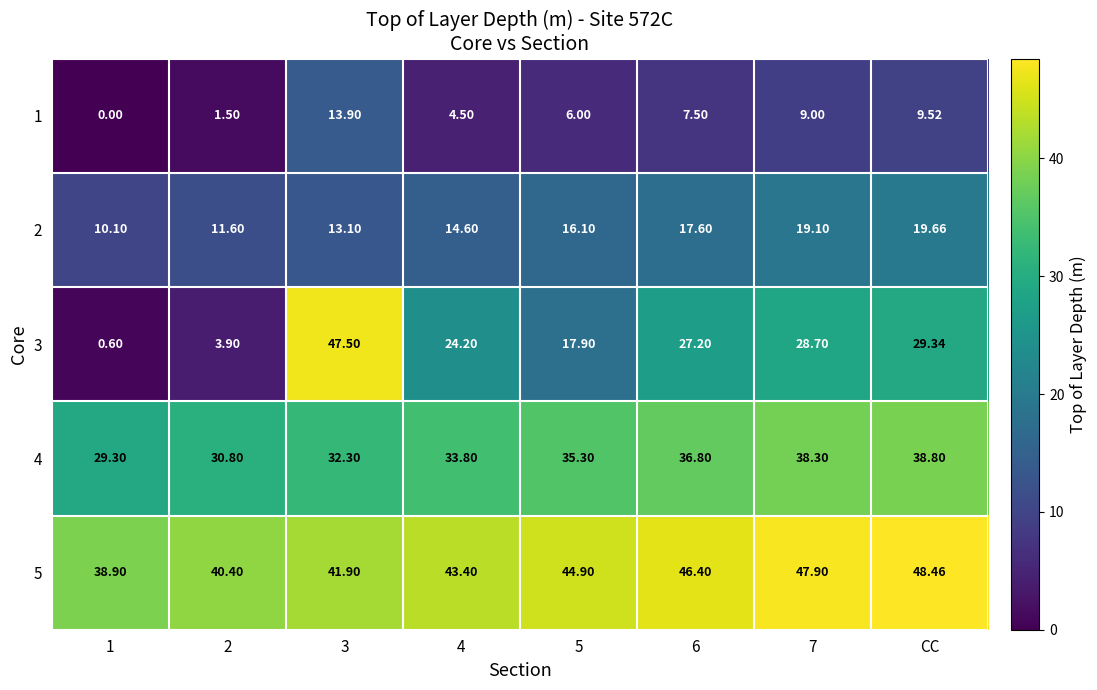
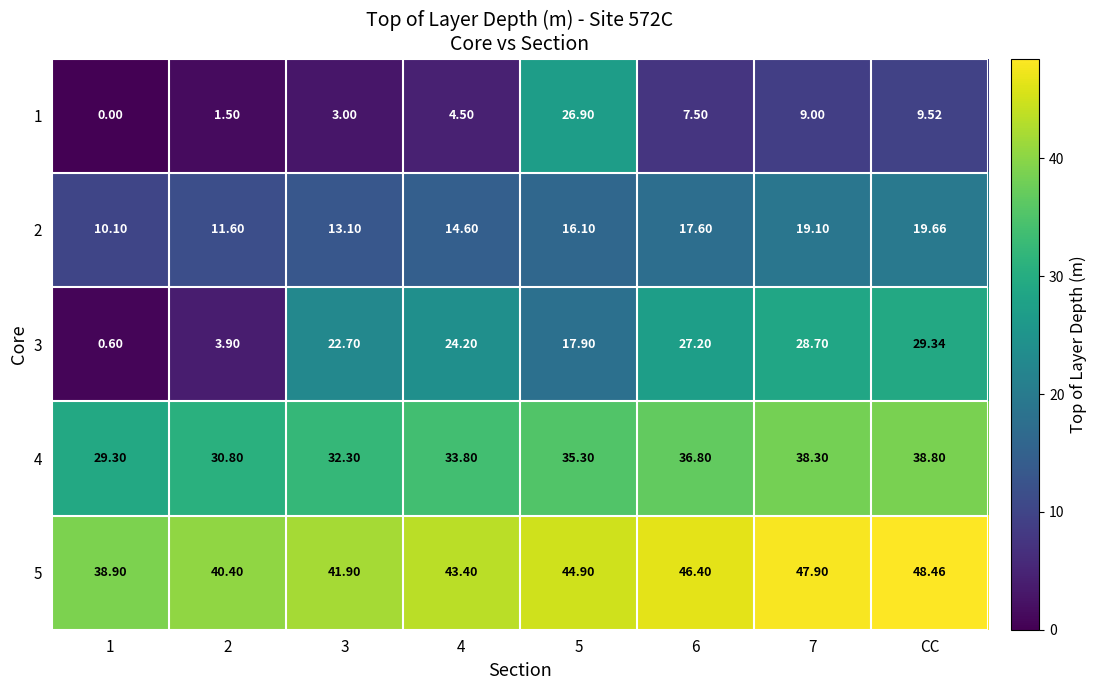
1, 3: 13.90 -> 3.00
1, 5: 6.00 -> 26.90
3, 3: 47.50 -> 22.70
